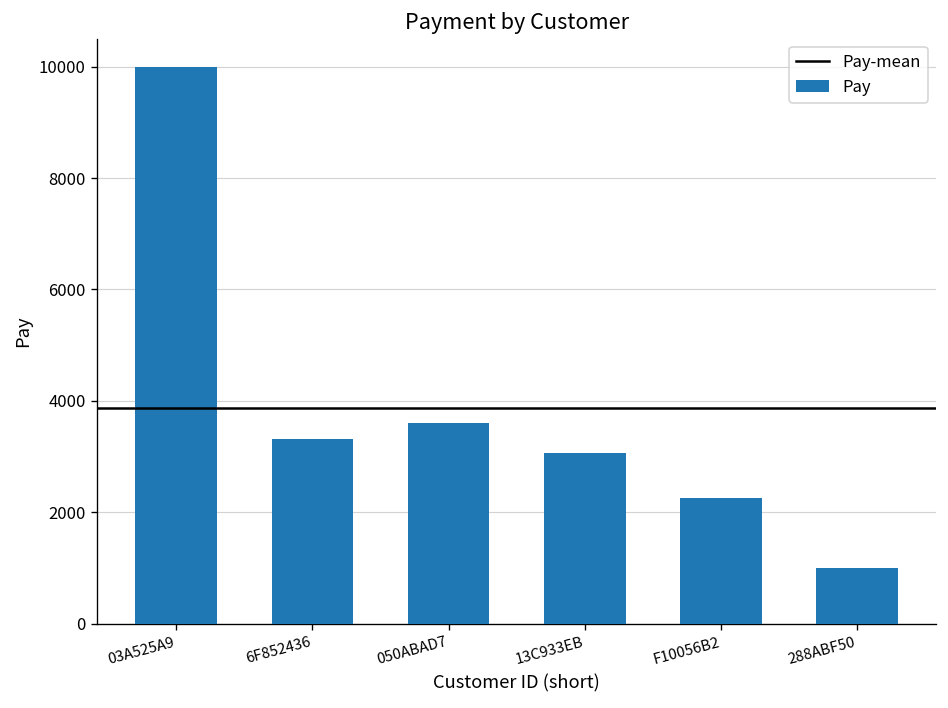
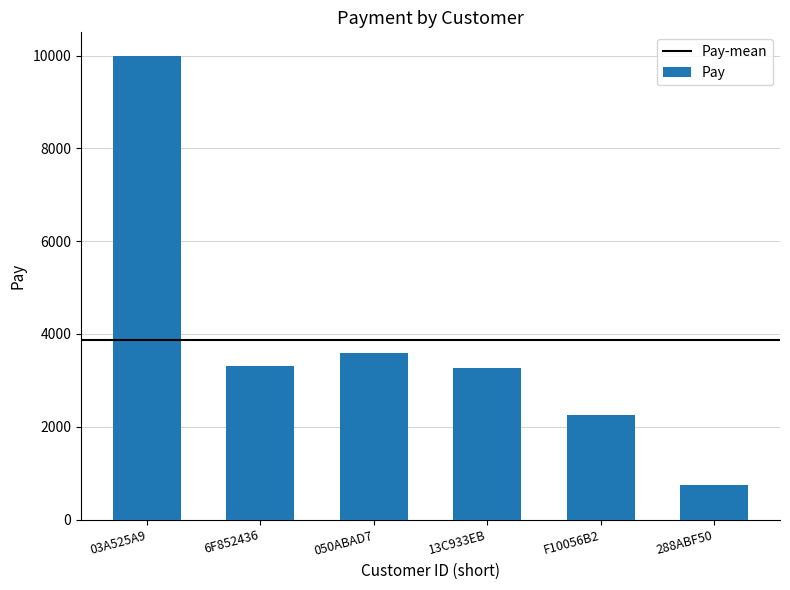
13C933EB: 3100 -> 3300
288ABF50: 1000 -> 700
